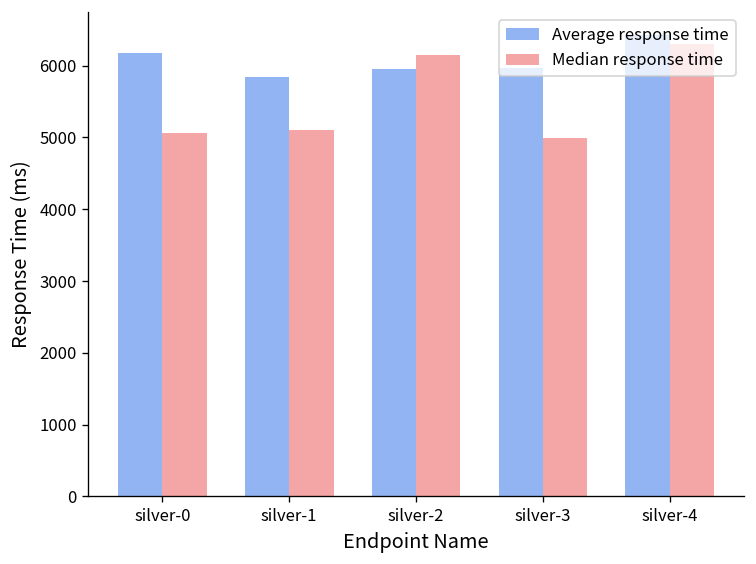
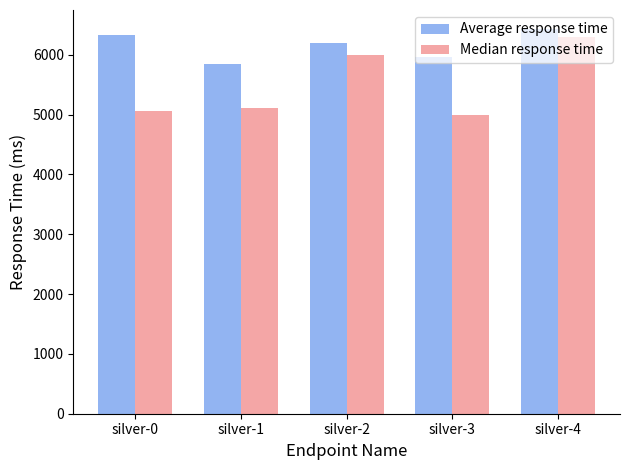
Average response time, silver-0: 6200 -> 6300
Average response time, silver-2: 5900 -> 6200
Median response time, silver-2: 6100 -> 6000
